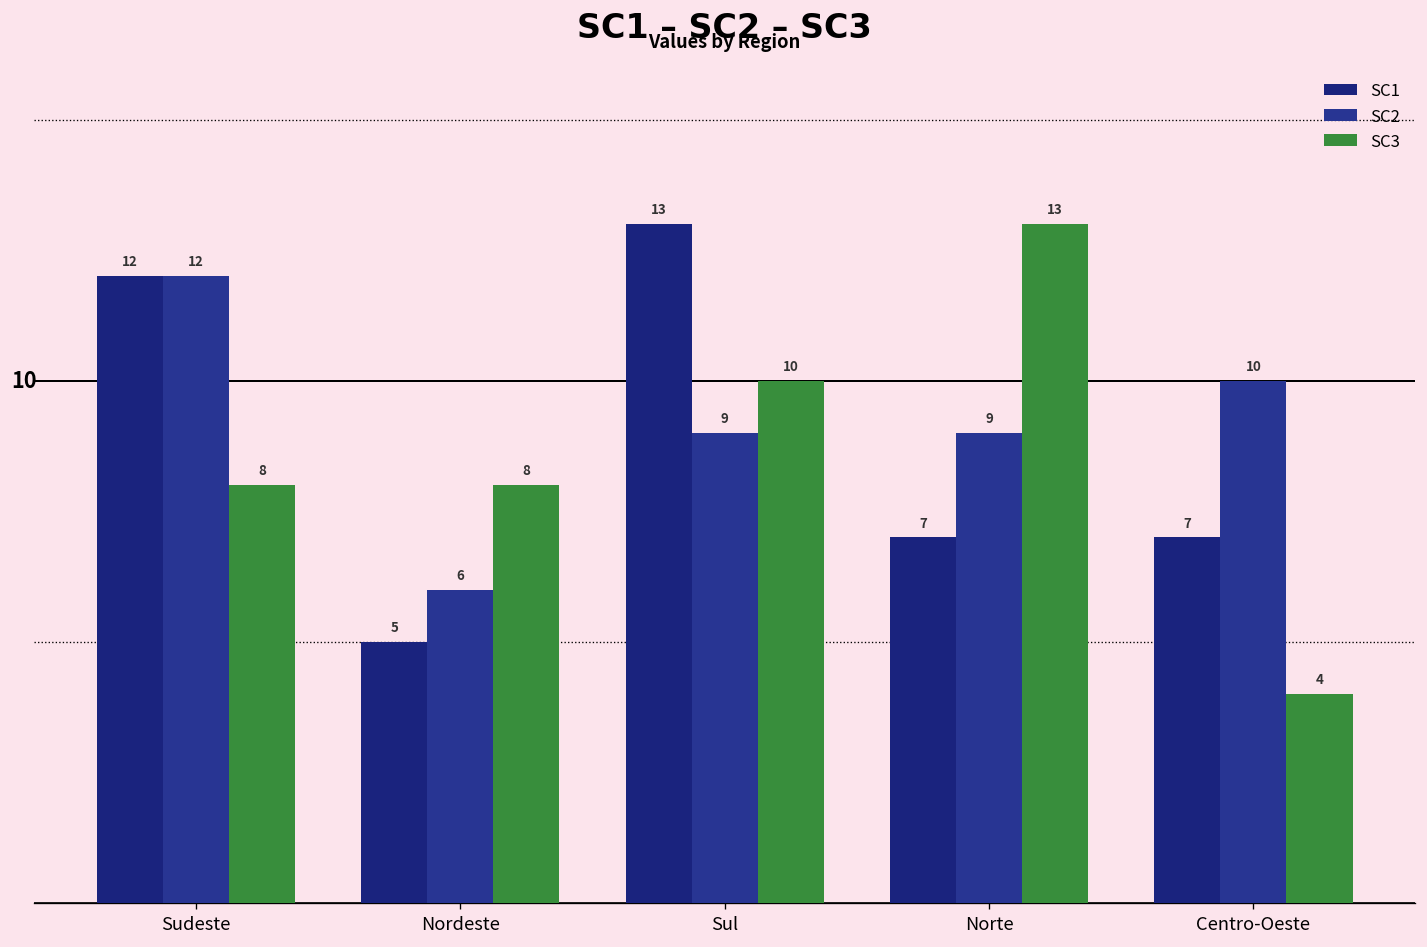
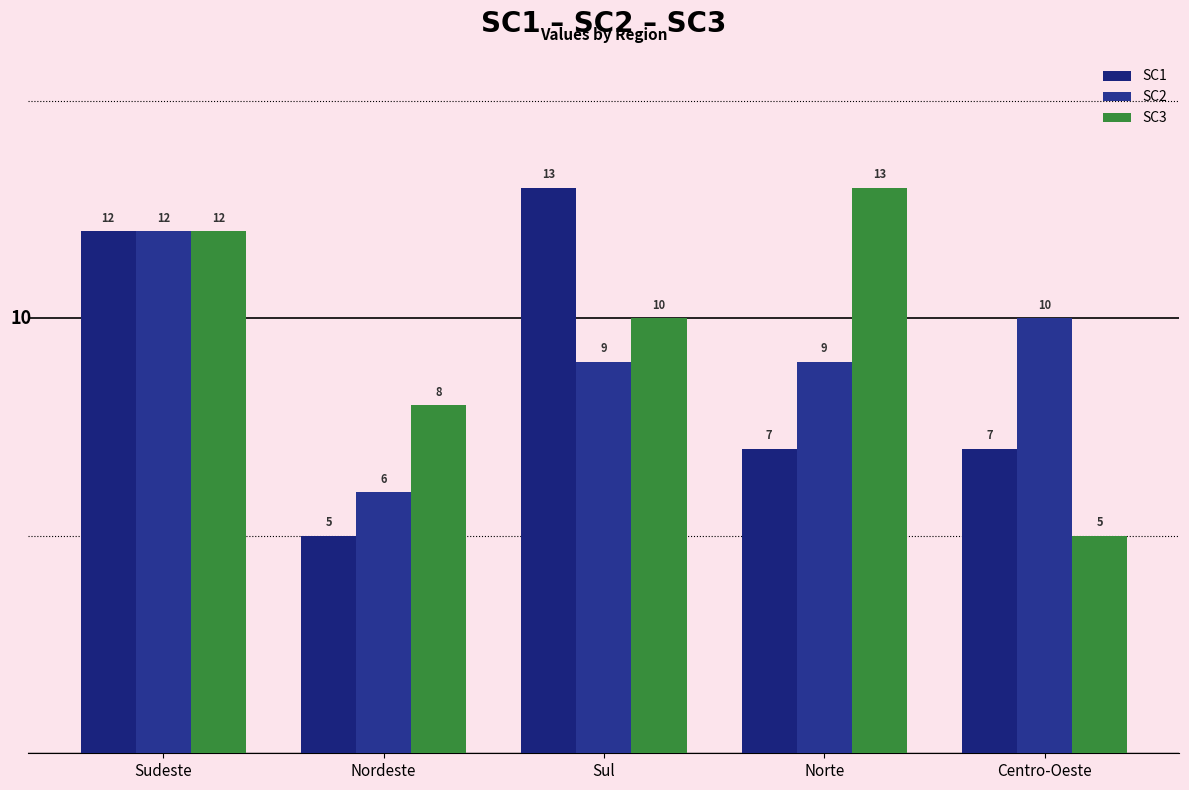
SC3, Sudeste: 8 -> 12
SC3, Centro-Oeste: 4 -> 5
